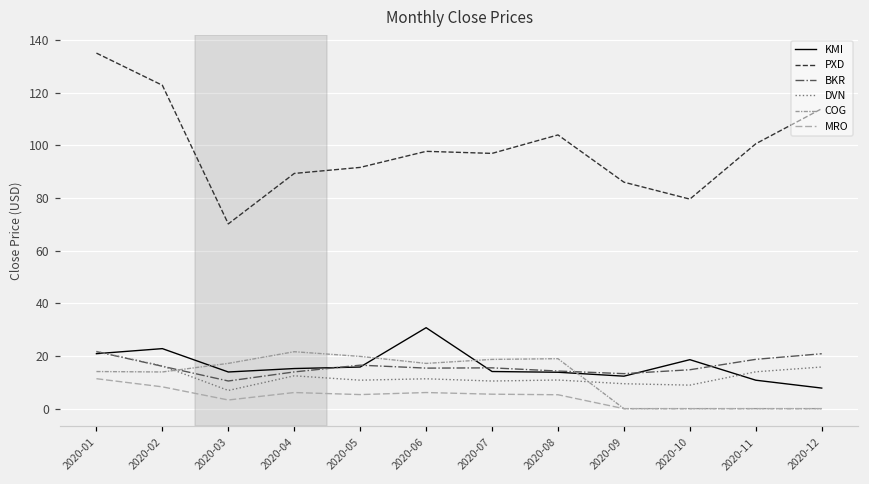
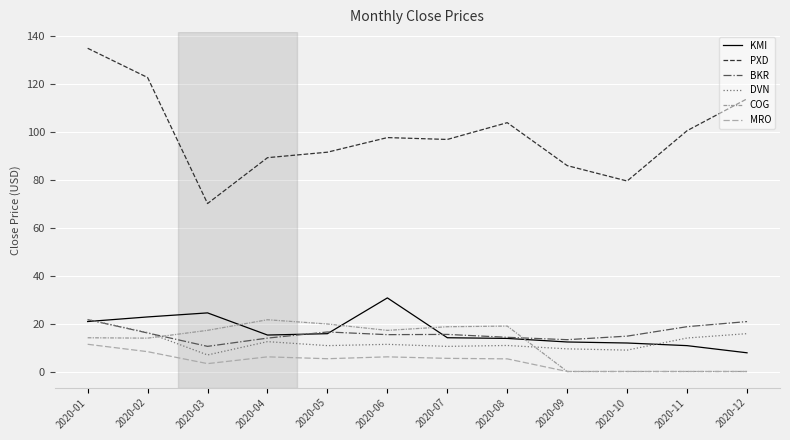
KMI, 2020-03: 14 -> 24
KMI, 2020-10: 19 -> 12
